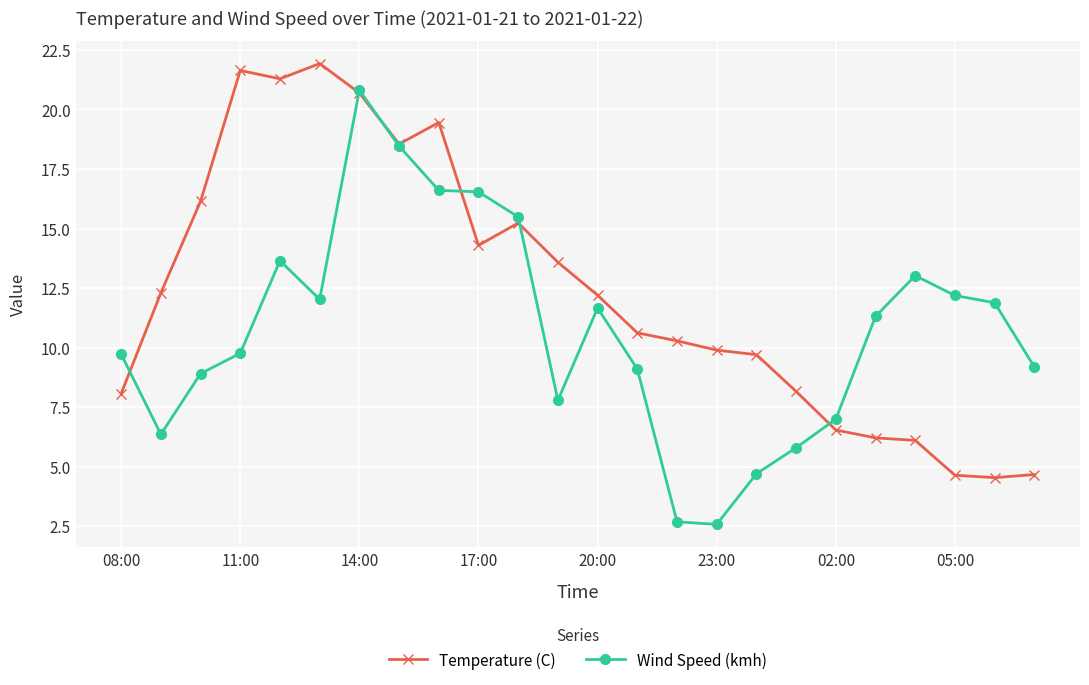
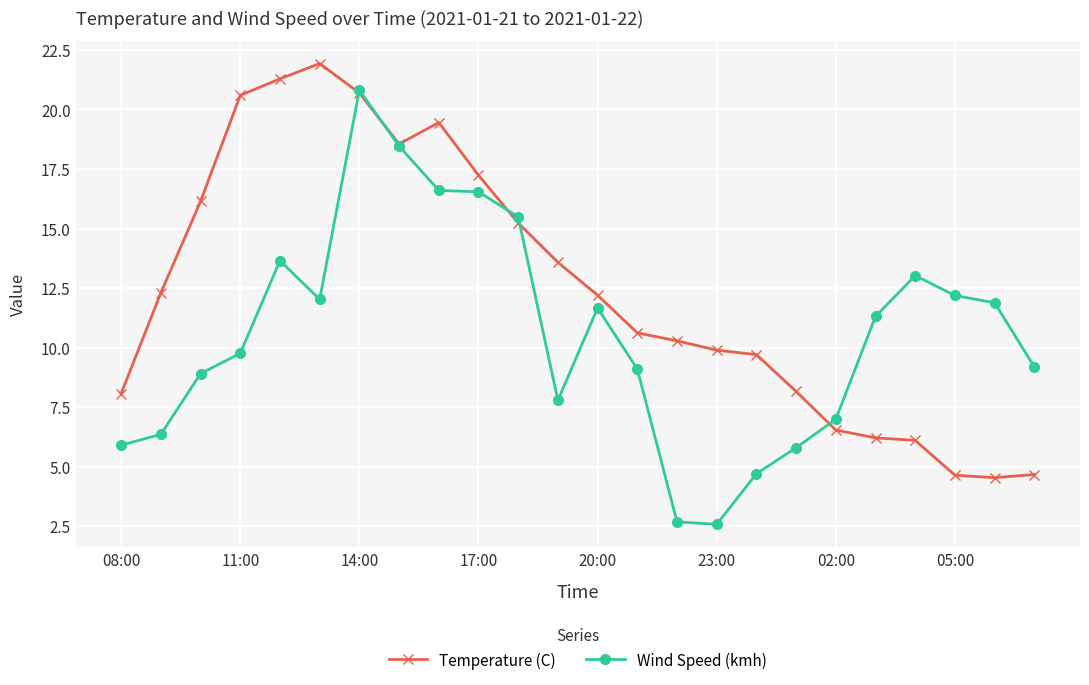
Wind Speed (kmh), 08:00: 9.7 -> 5.9
Temperature (C), 11:00: 21.6 -> 20.6
Temperature (C), 17:00: 14.3 -> 17.2
